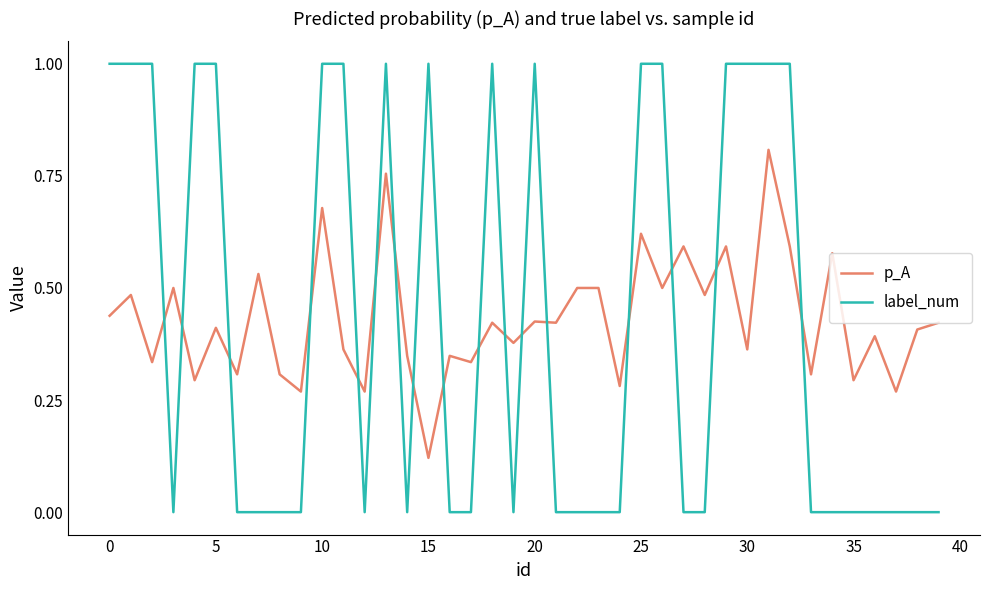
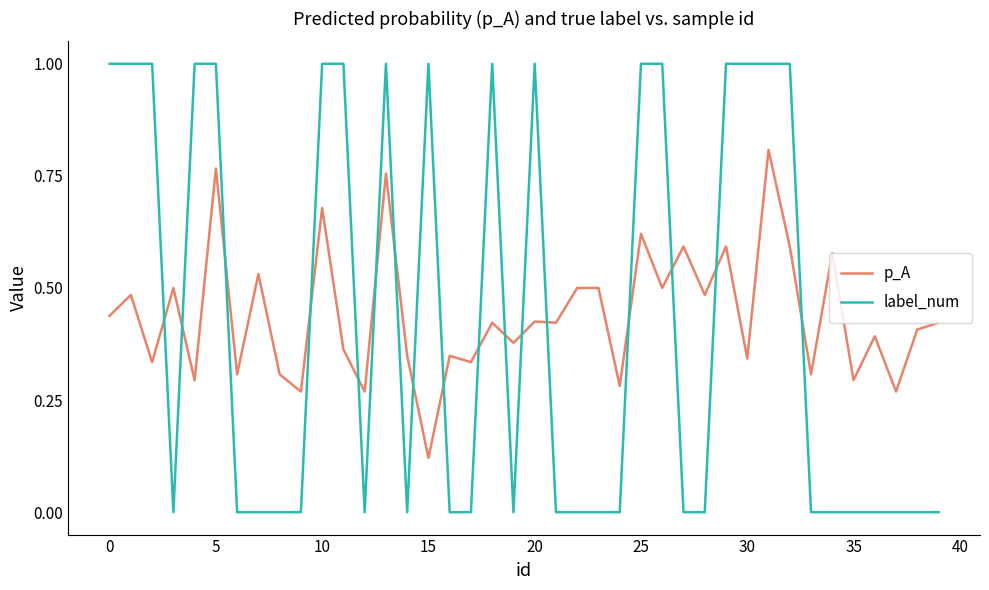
p_A, 5: 0.41 -> 0.77
p_A, 30: 0.36 -> 0.34
